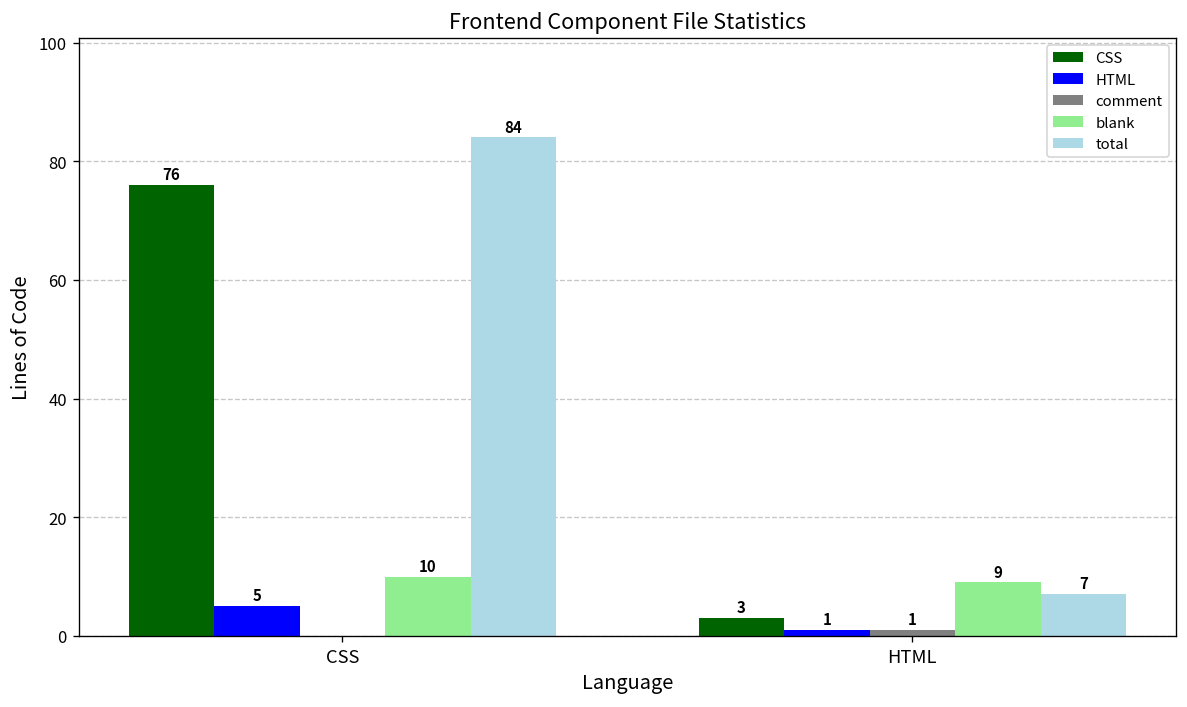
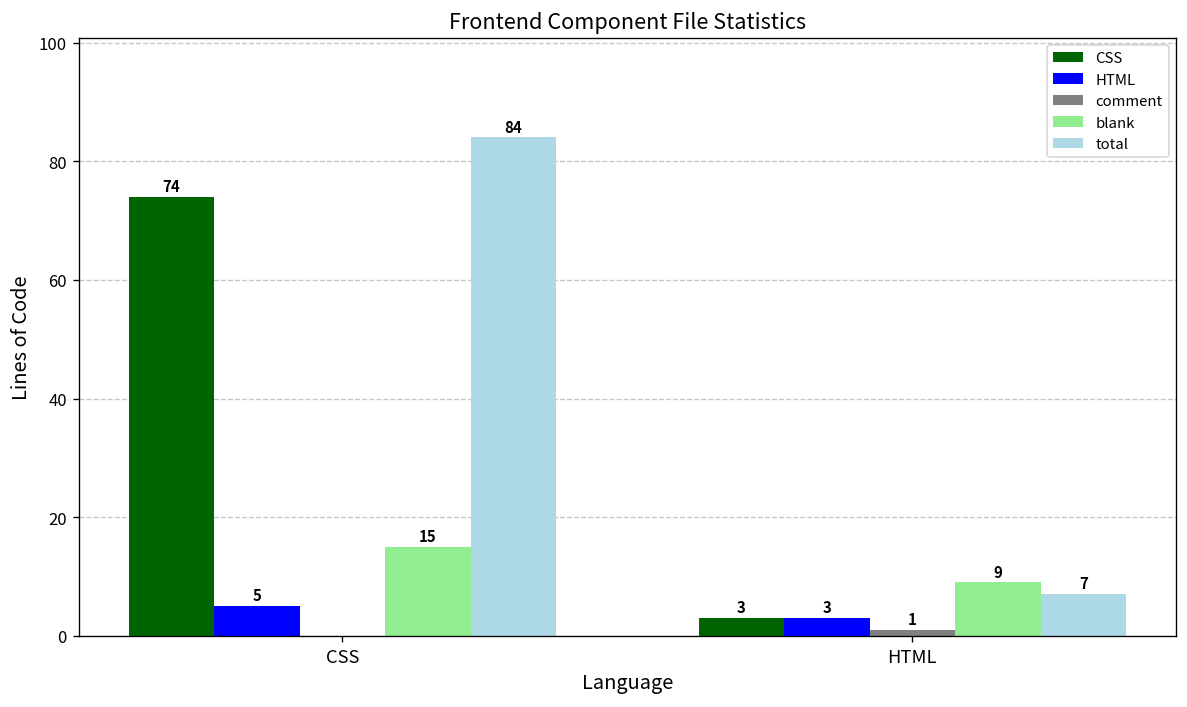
CSS, CSS: 76 -> 74
blank, CSS: 10 -> 15
HTML, HTML: 1 -> 3
